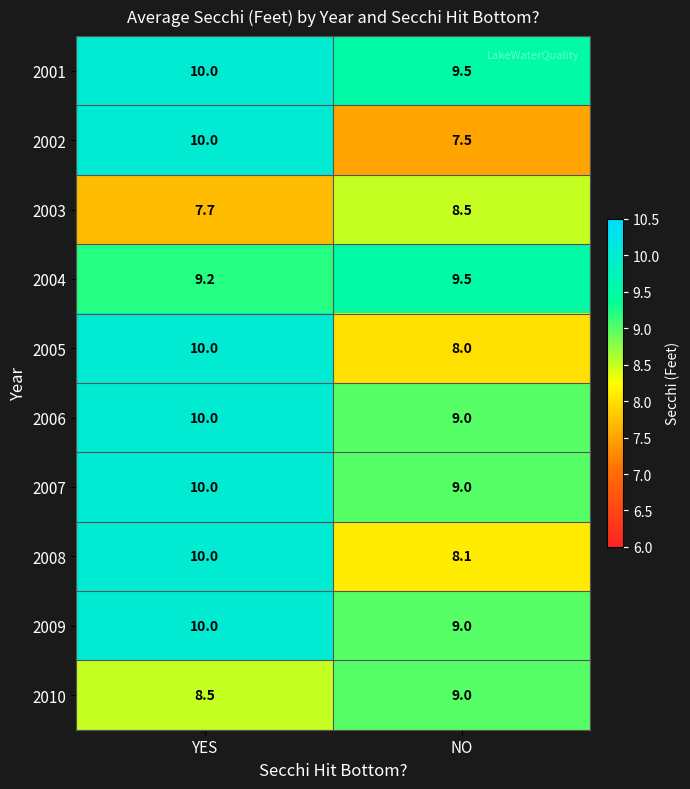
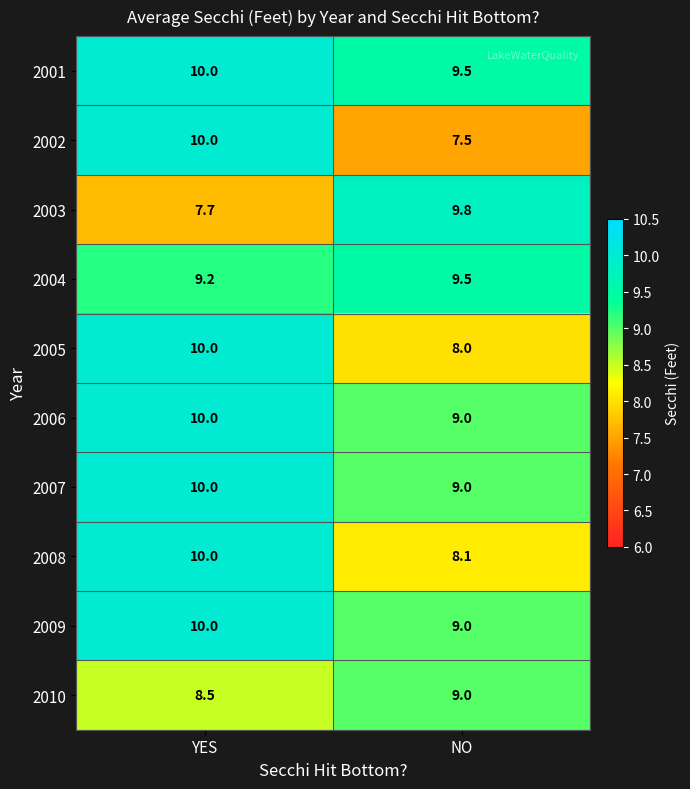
2003, NO: 8.5 -> 9.8
